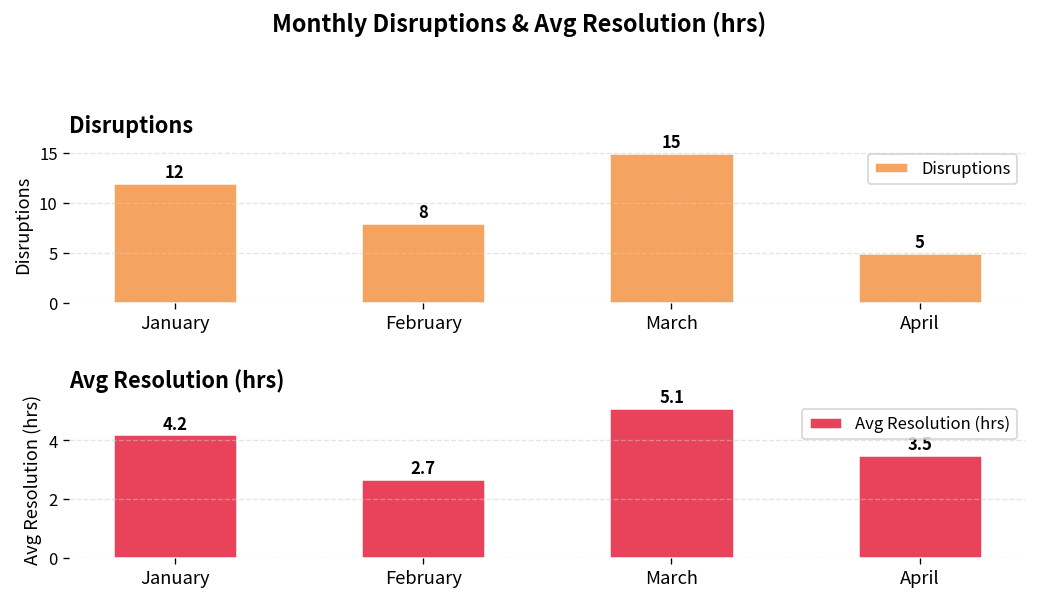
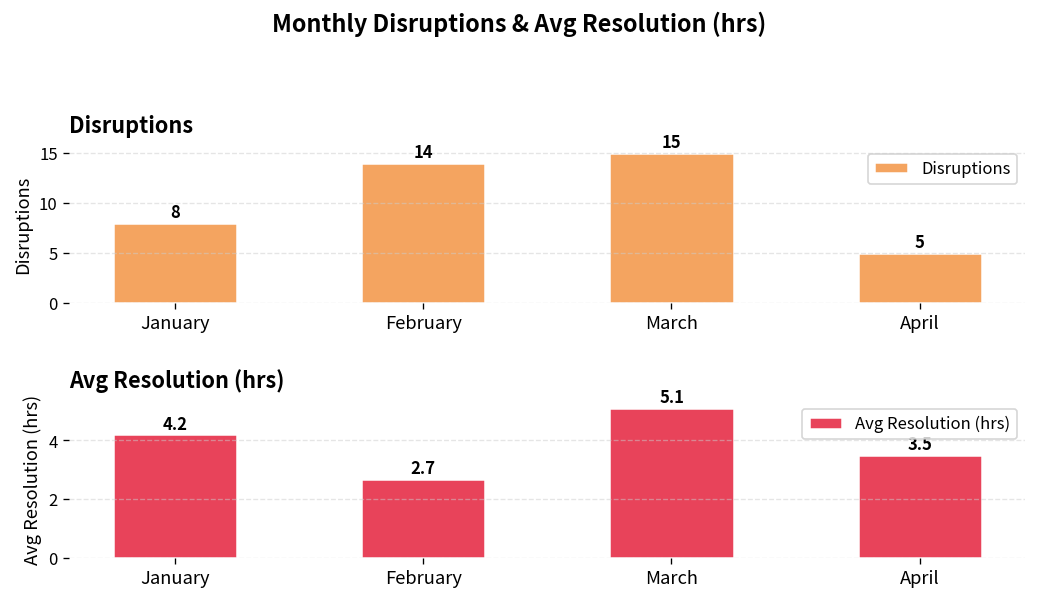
Disruptions, January: 12 -> 8
Disruptions, February: 8 -> 14
